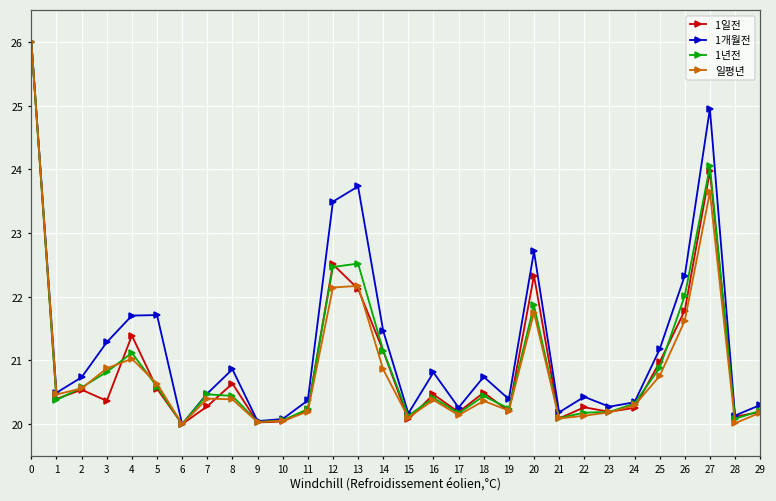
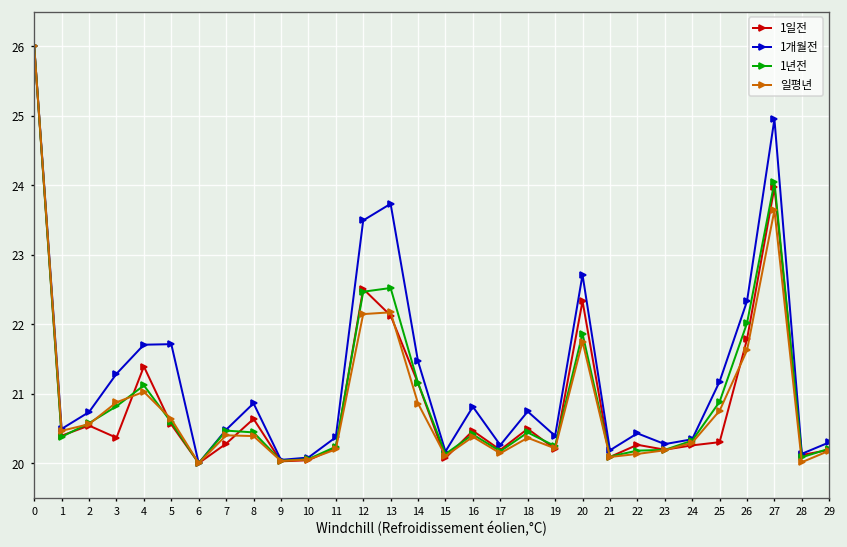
1일전, 25: 21.0 -> 20.3
